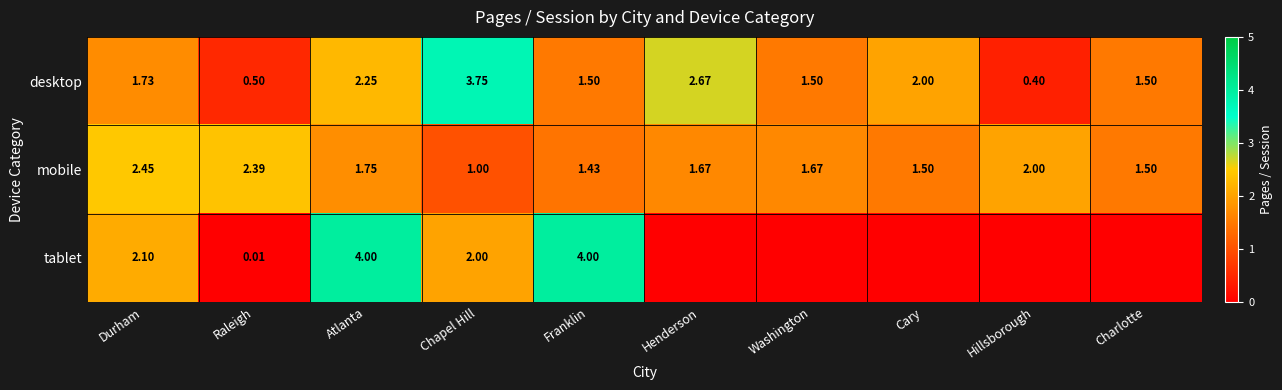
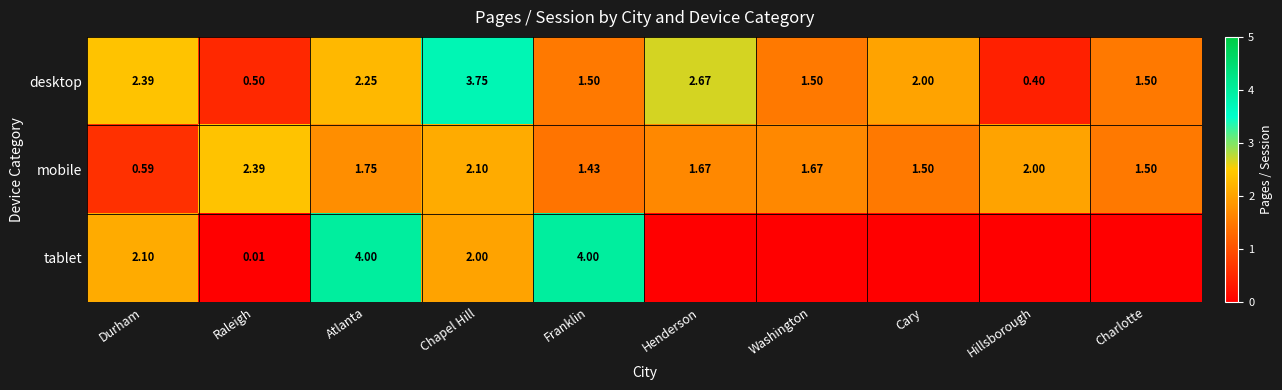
desktop, Durham: 1.73 -> 2.39
mobile, Durham: 2.45 -> 0.59
mobile, Chapel Hill: 1.00 -> 2.10
